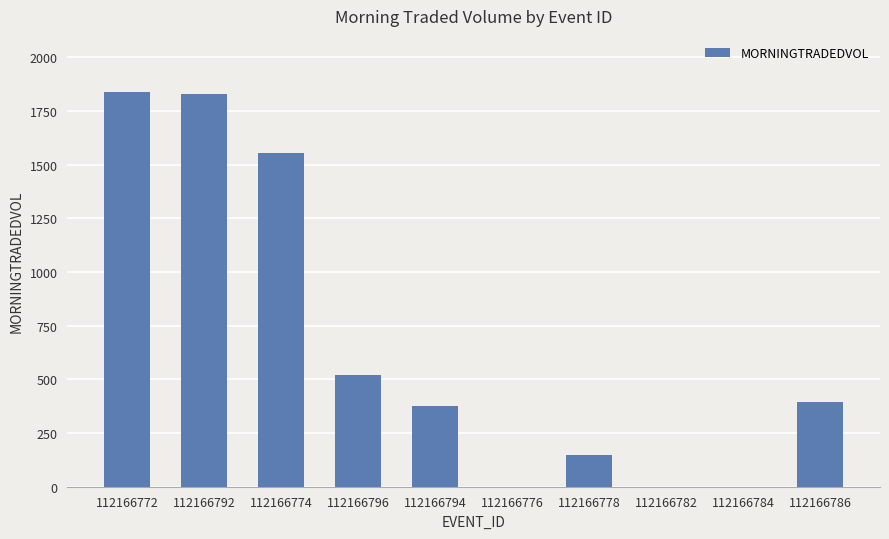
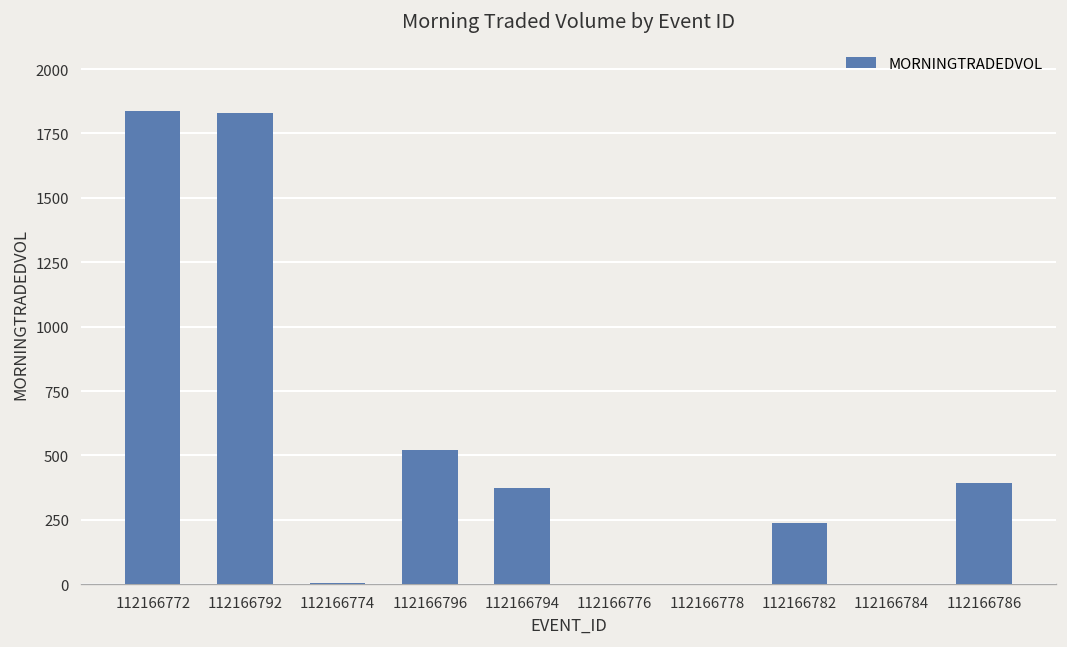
112166774: 1560 -> 0
112166778: 150 -> 0
112166782: 0 -> 240
